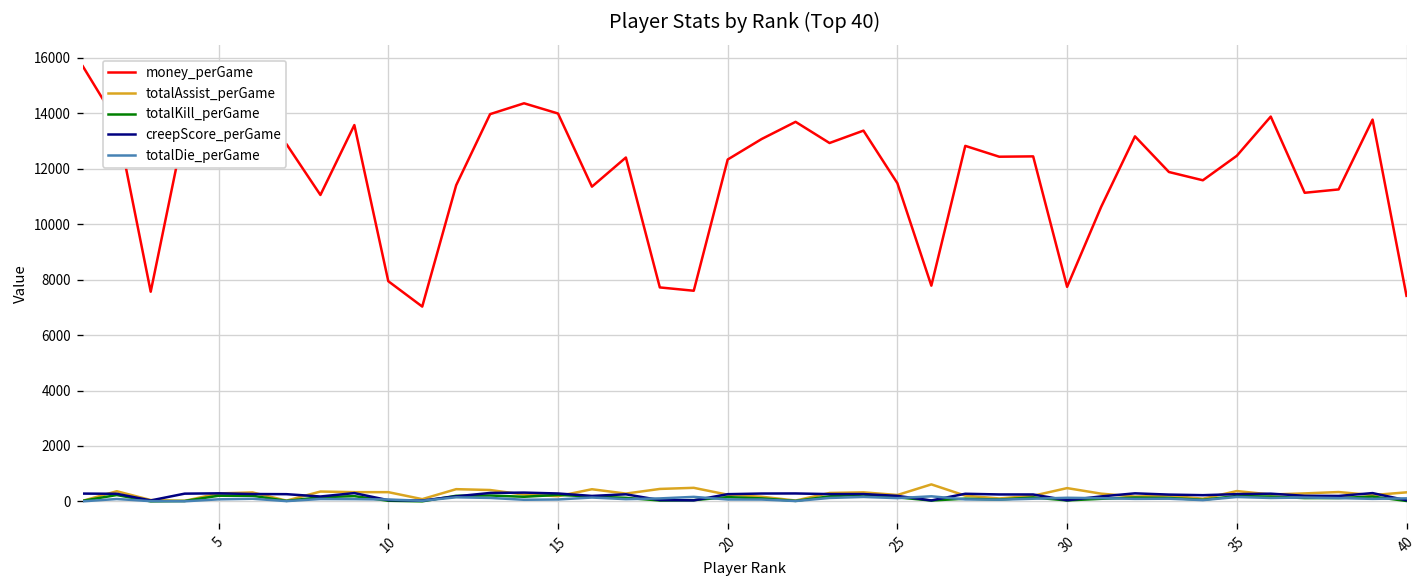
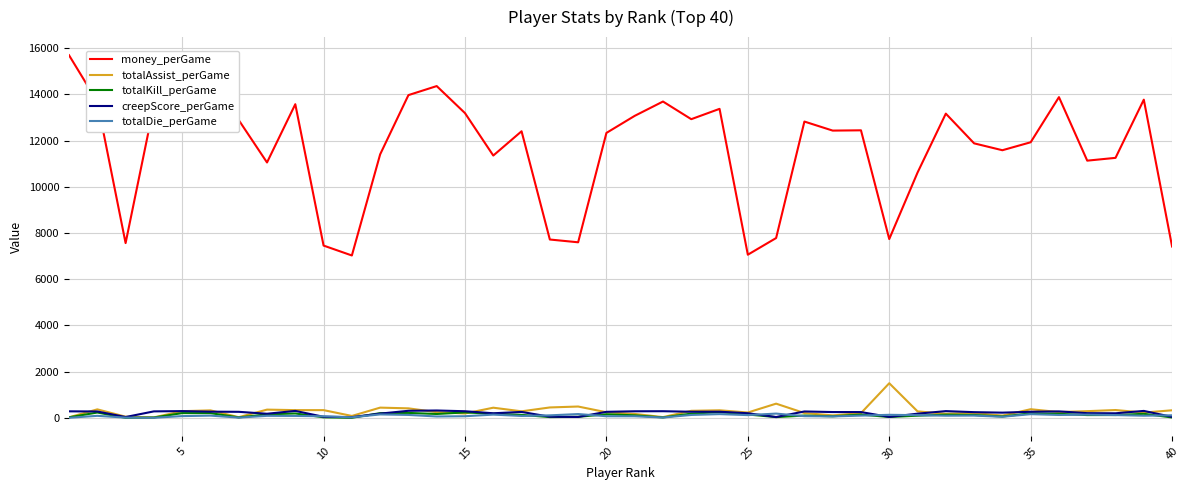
money_perGame, 10: 7900 -> 7500
money_perGame, 15: 14000 -> 13200
money_perGame, 25: 11500 -> 7100
totalAssist_perGame, 30: 500 -> 1500
money_perGame, 35: 12500 -> 11900
